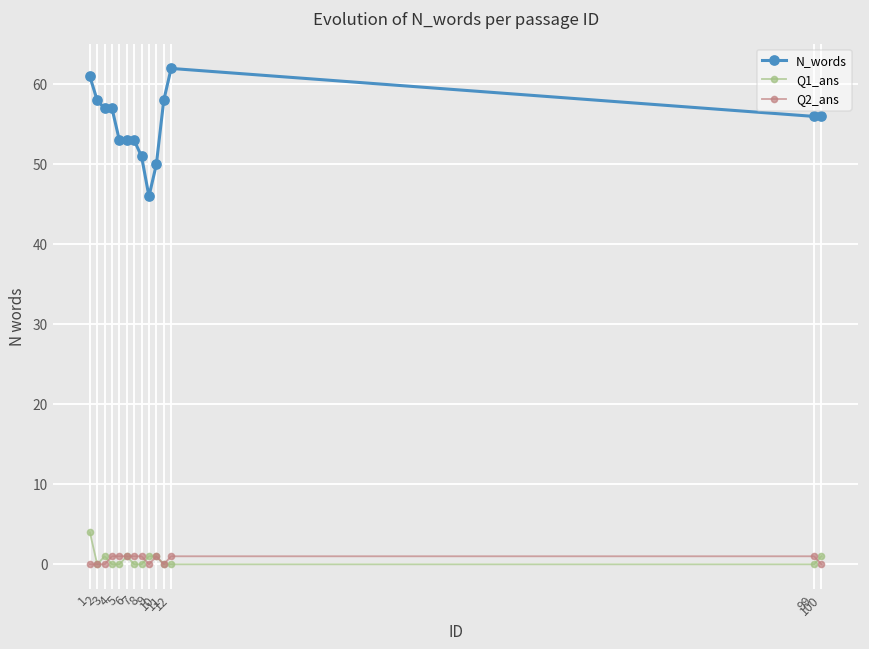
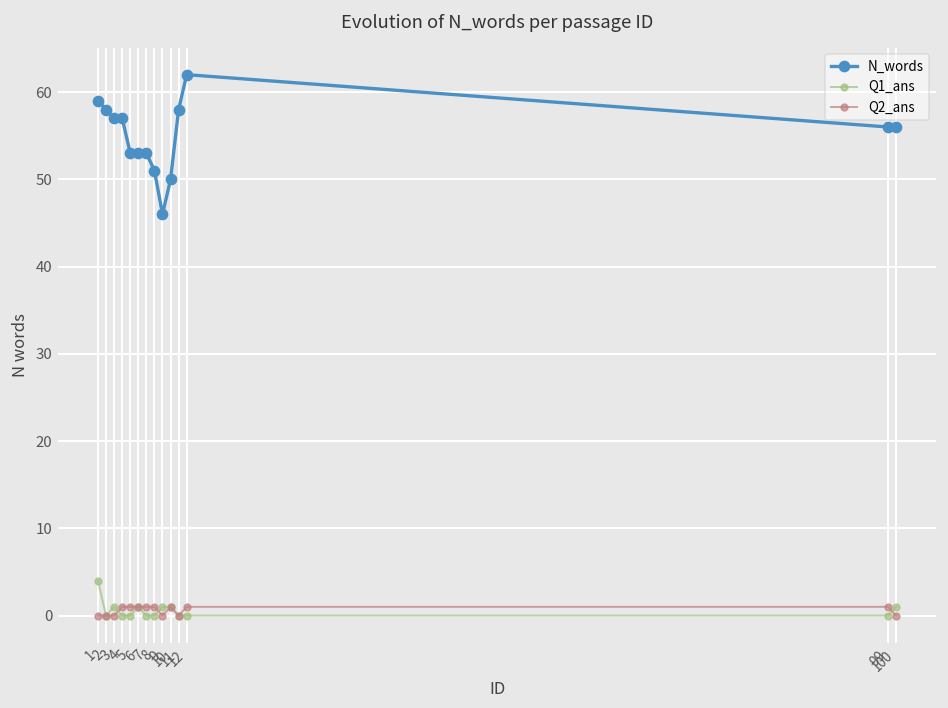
N_words, 1: 61 -> 59
